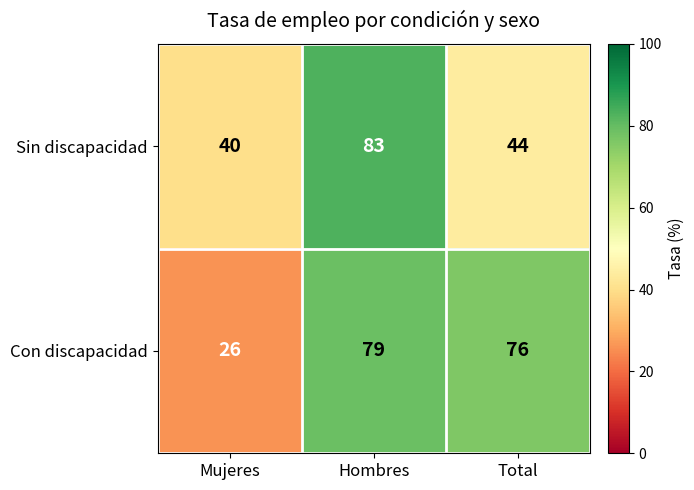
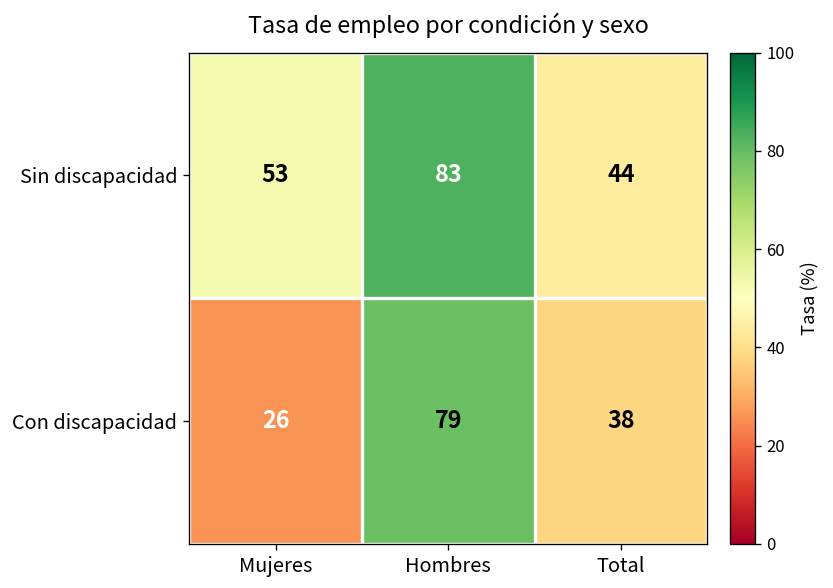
Sin discapacidad, Mujeres: 40 -> 53
Con discapacidad, Total: 76 -> 38
